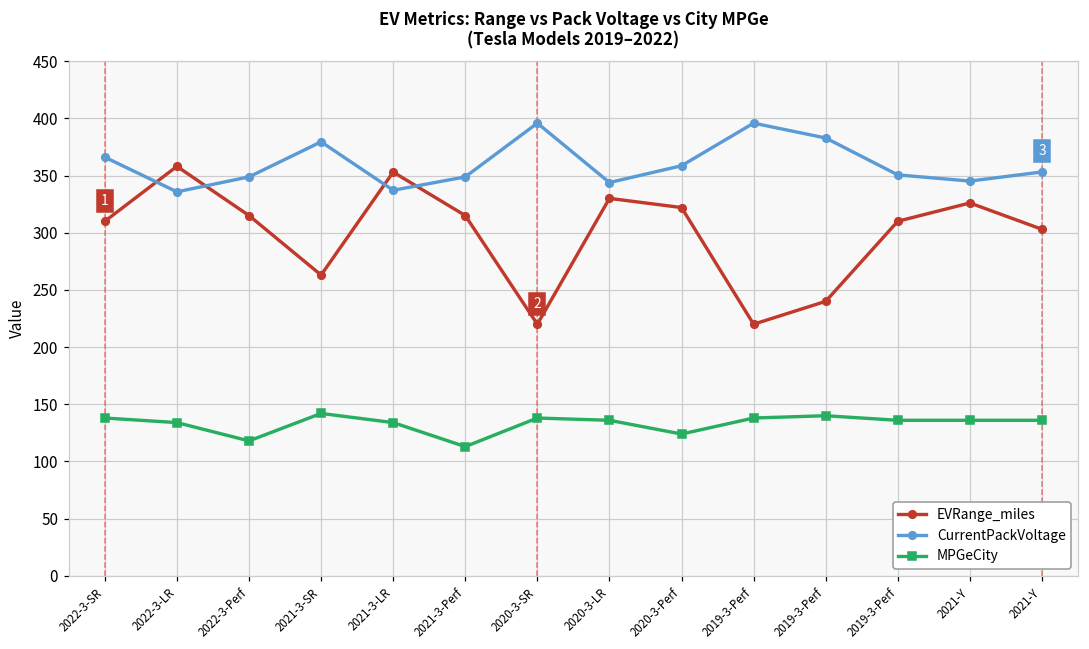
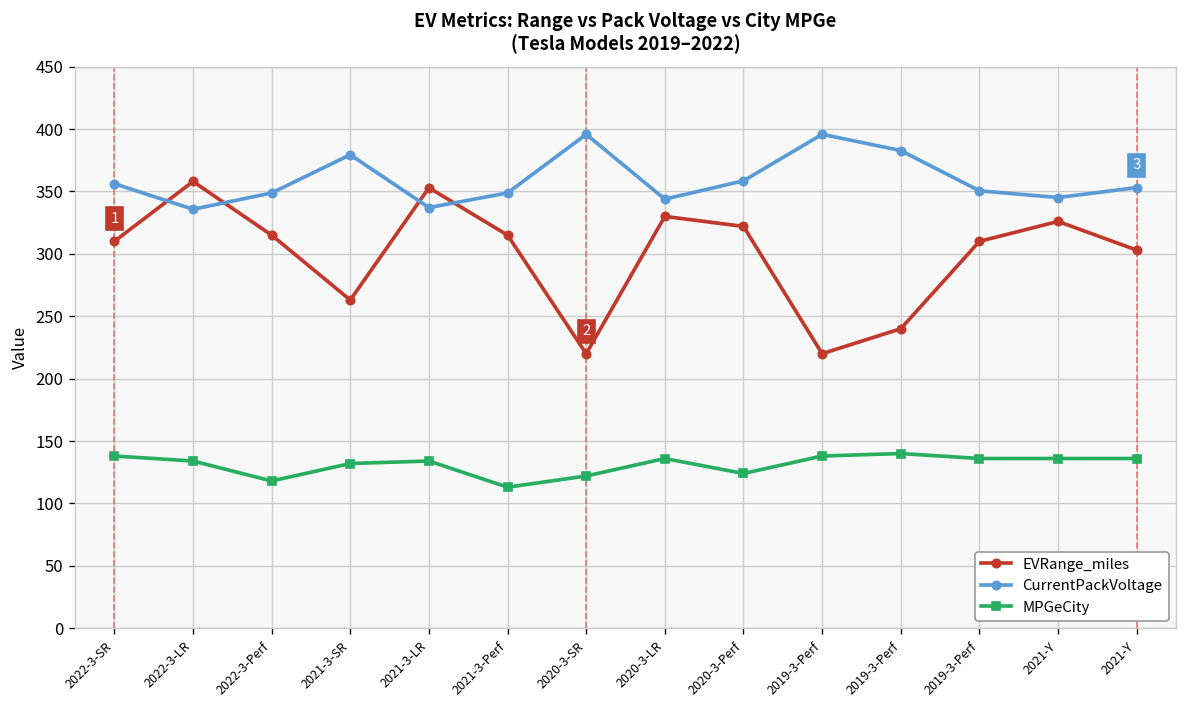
CurrentPackVoltage, 2022-3-SR: 366 -> 356
MPGeCity, 2021-3-SR: 142 -> 132
MPGeCity, 2020-3-SR: 138 -> 122
